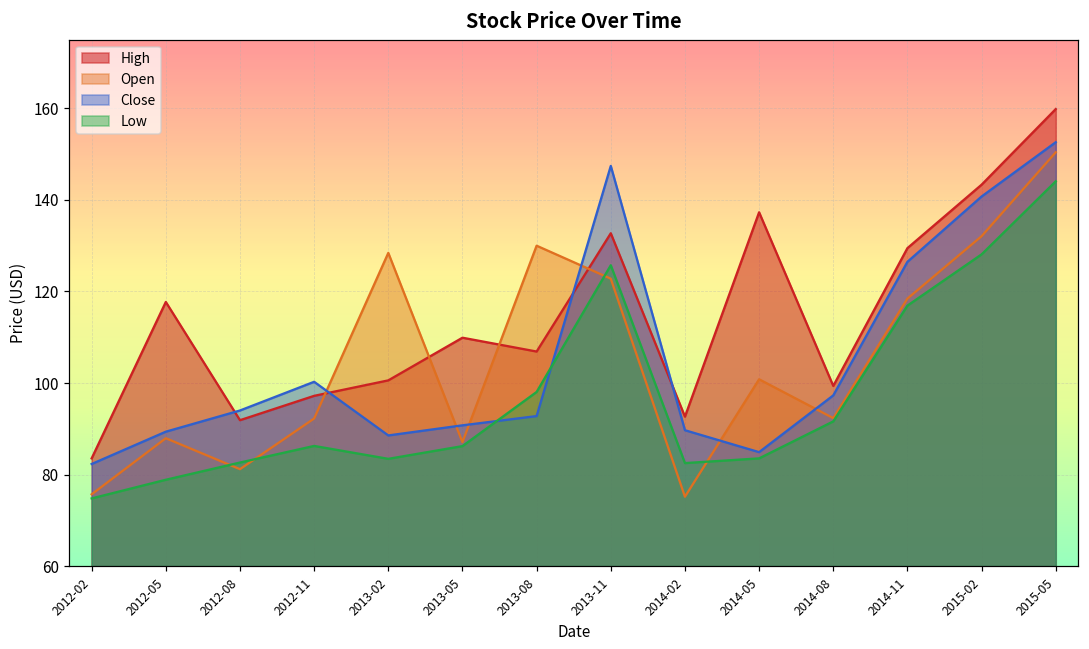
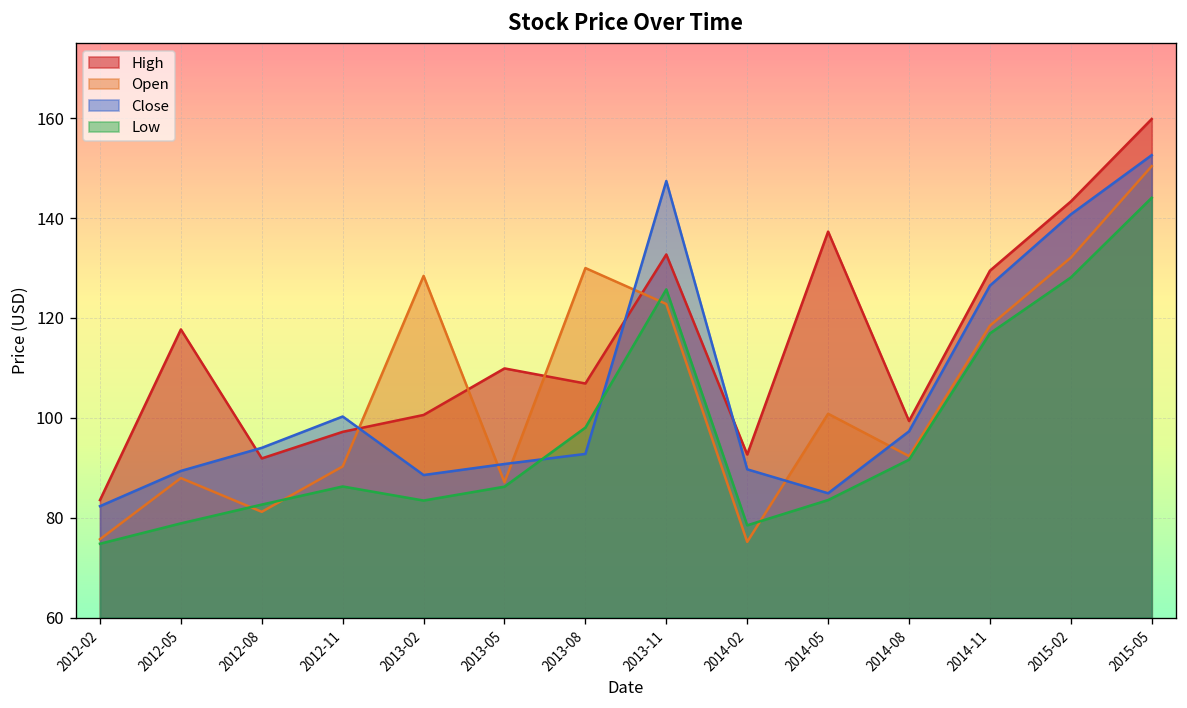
Open, 2012-11: 92 -> 90
Low, 2014-02: 83 -> 78
